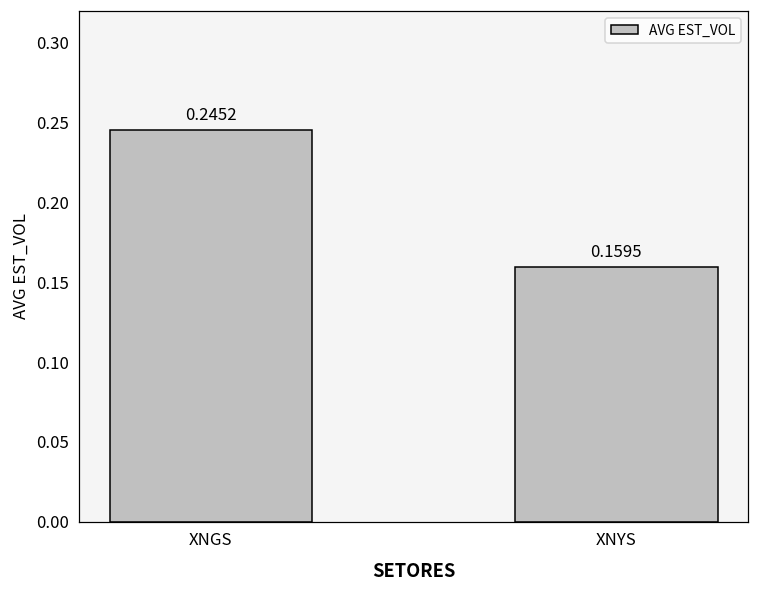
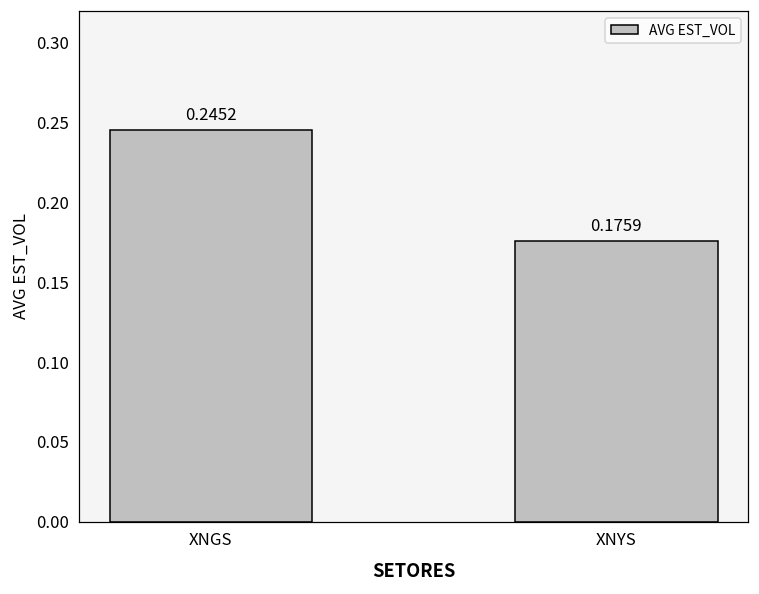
XNYS: 0.1595 -> 0.1759
